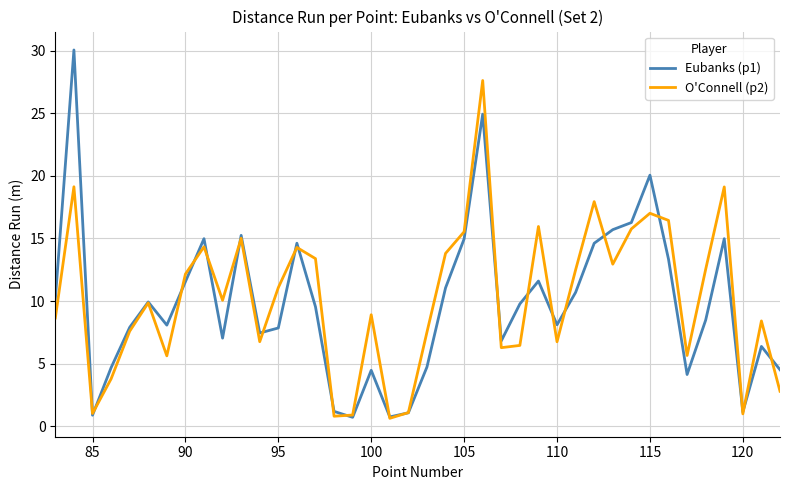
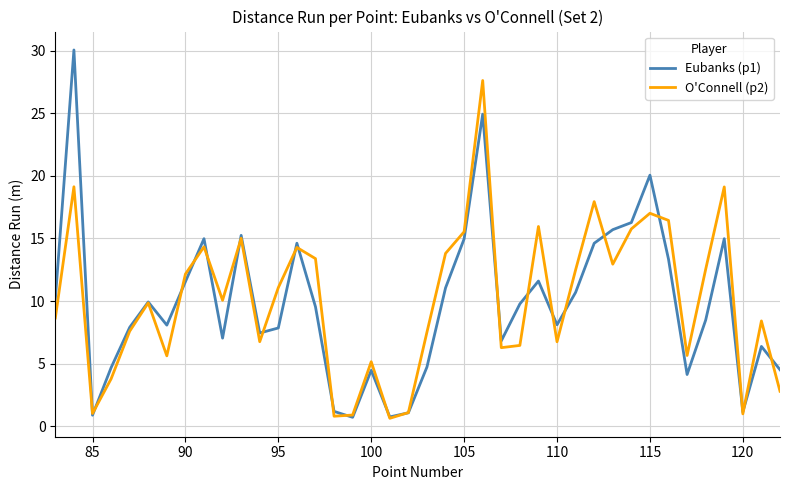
O'Connell (p2), 100: 8.9 -> 5.2
